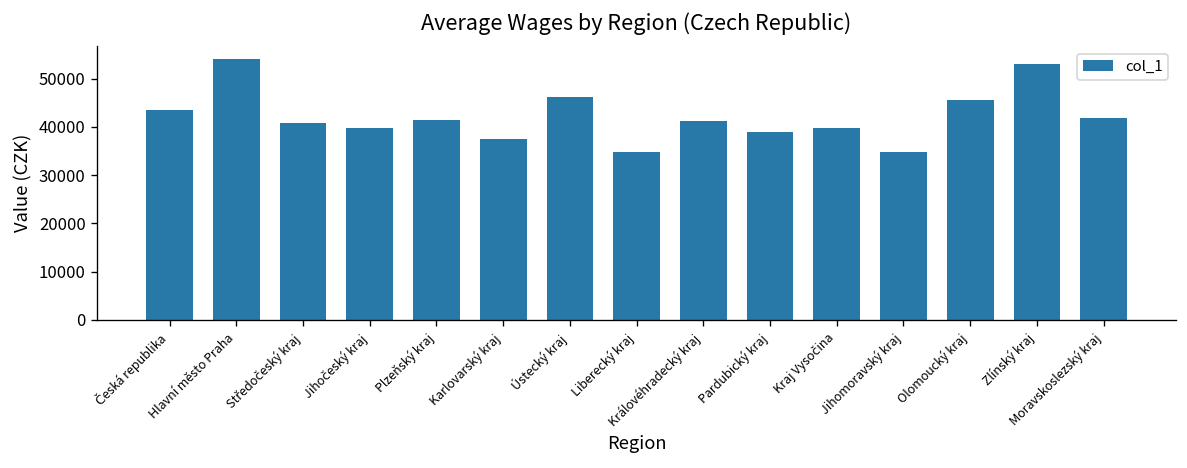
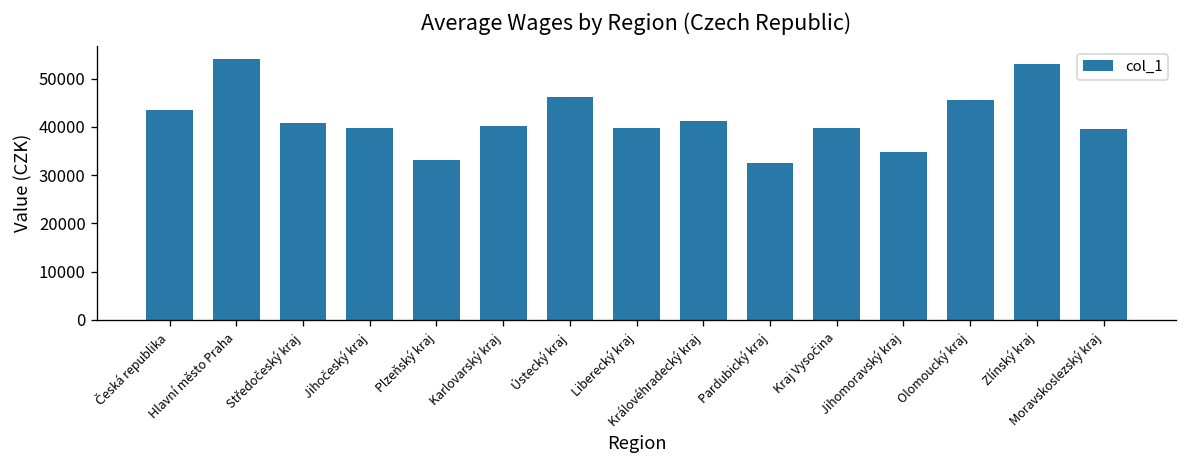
Plzeňský kraj: 41000 -> 33000
Karlovarský kraj: 38000 -> 40000
Liberecký kraj: 35000 -> 40000
Pardubický kraj: 39000 -> 33000
Moravskoslezský kraj: 42000 -> 40000
